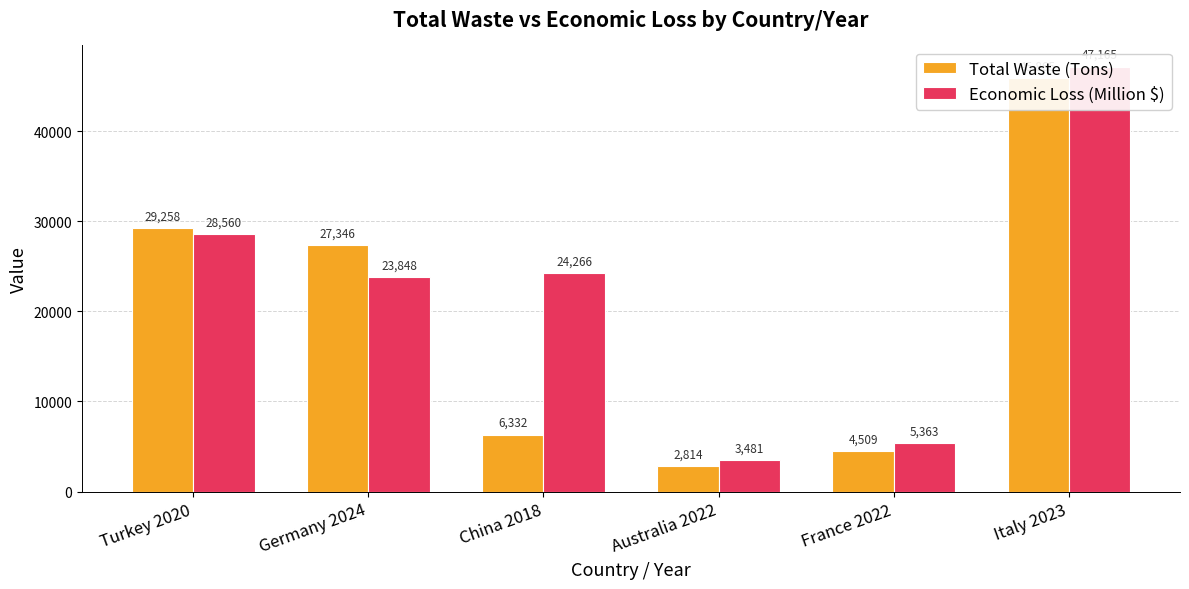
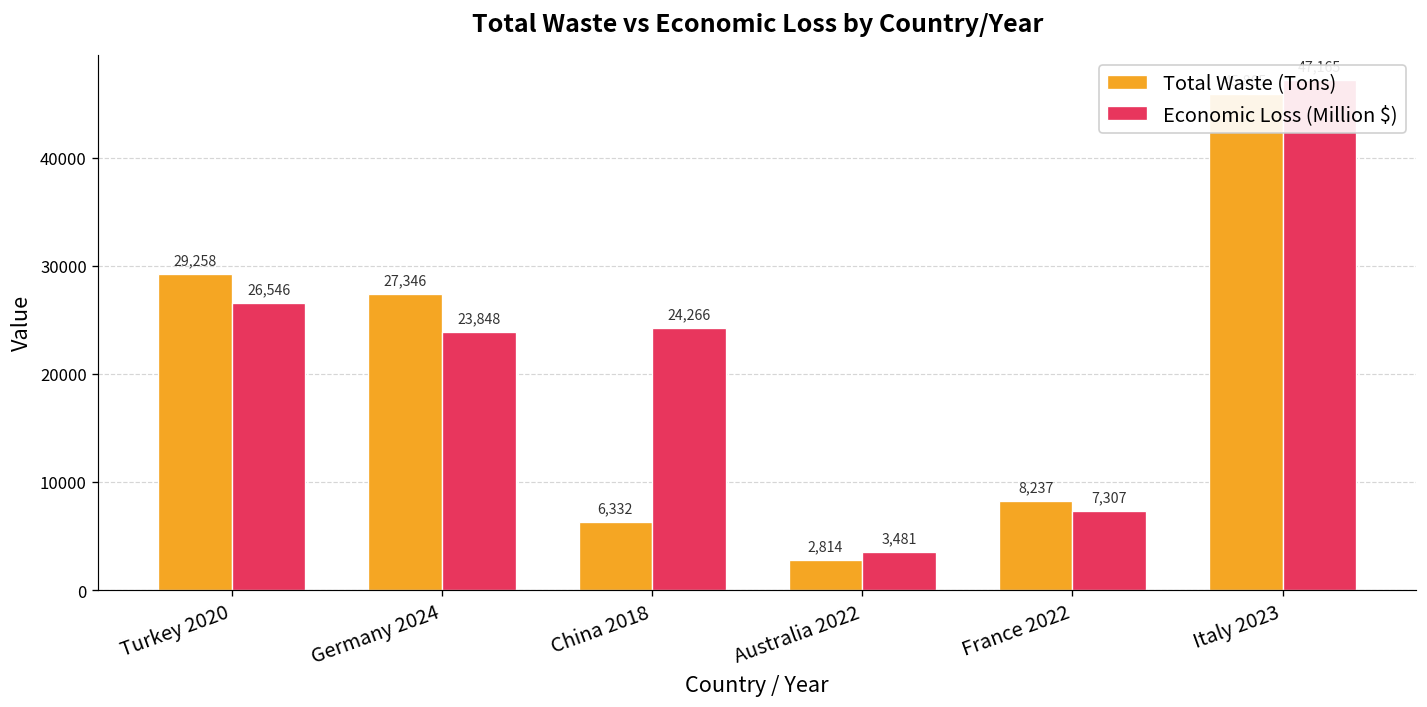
Economic Loss (Million $), Turkey 2020: 28,560 -> 26,546
Total Waste (Tons), France 2022: 4,509 -> 8,237
Economic Loss (Million $), France 2022: 5,363 -> 7,307
